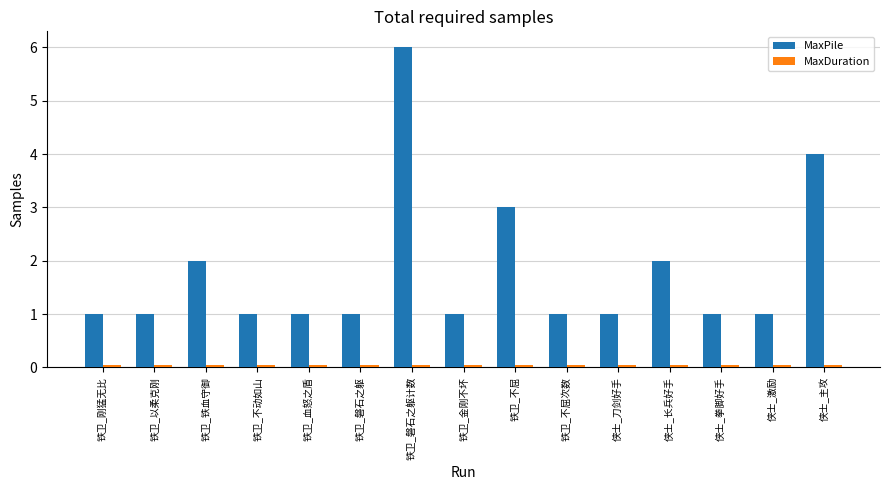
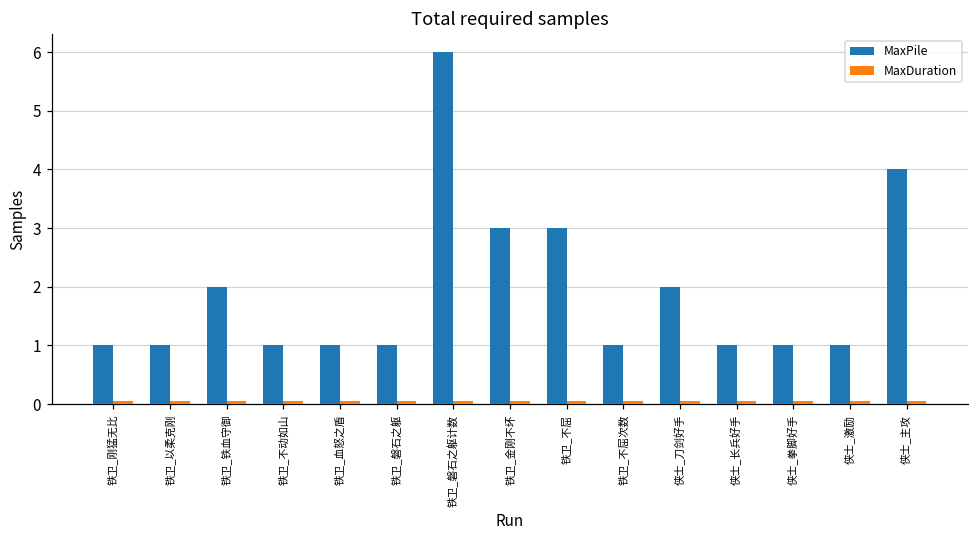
MaxPile, 铁卫_金刚不坏: 1 -> 3
MaxPile, 侠士_刀剑好手: 1 -> 2
MaxPile, 侠士_长兵好手: 2 -> 1
